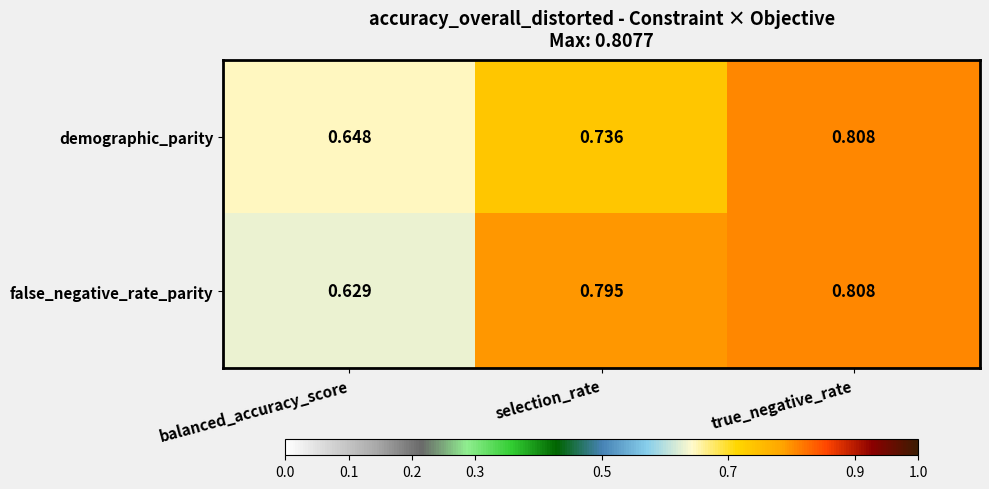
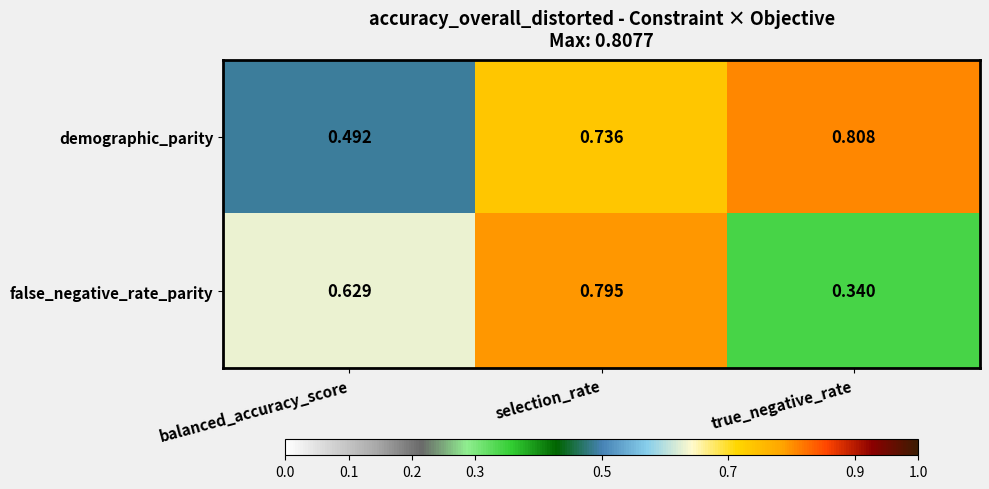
demographic_parity, balanced_accuracy_score: 0.648 -> 0.492
false_negative_rate_parity, true_negative_rate: 0.808 -> 0.340
